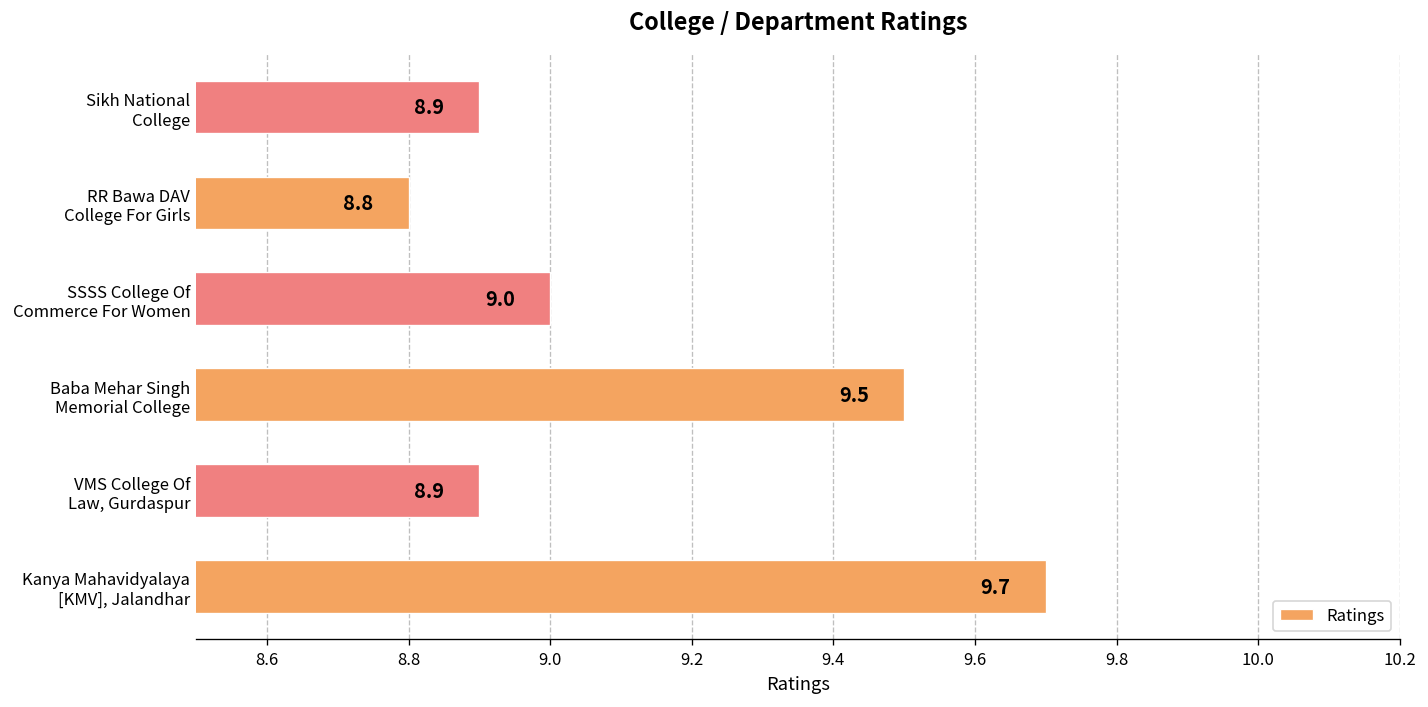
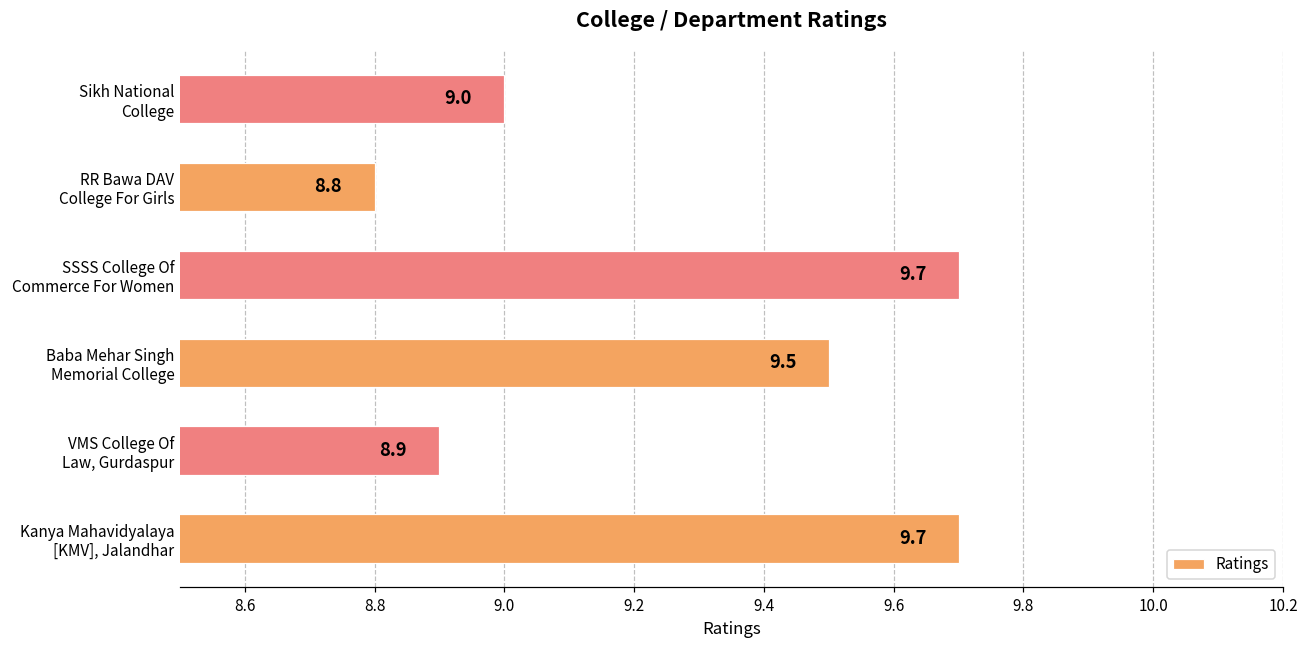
Sikh National College: 8.9 -> 9.0
SSSS College Of Commerce For Women: 9.0 -> 9.7
